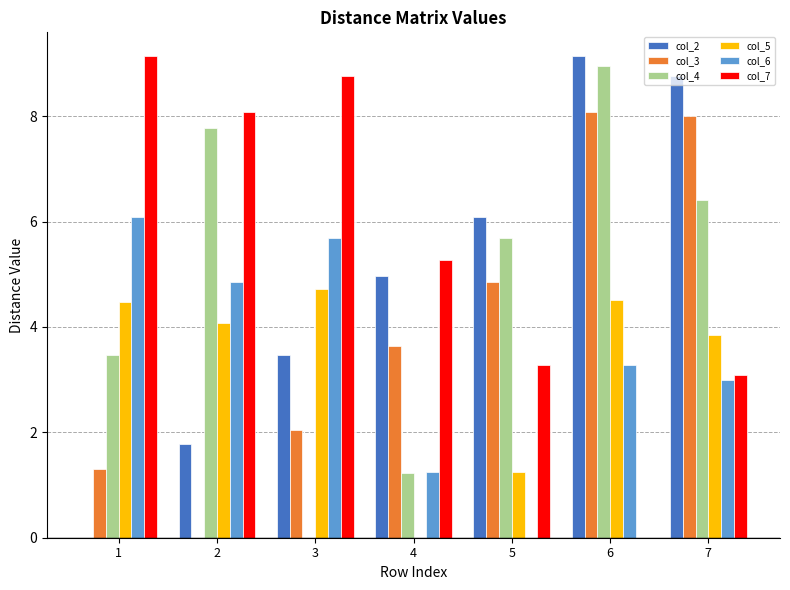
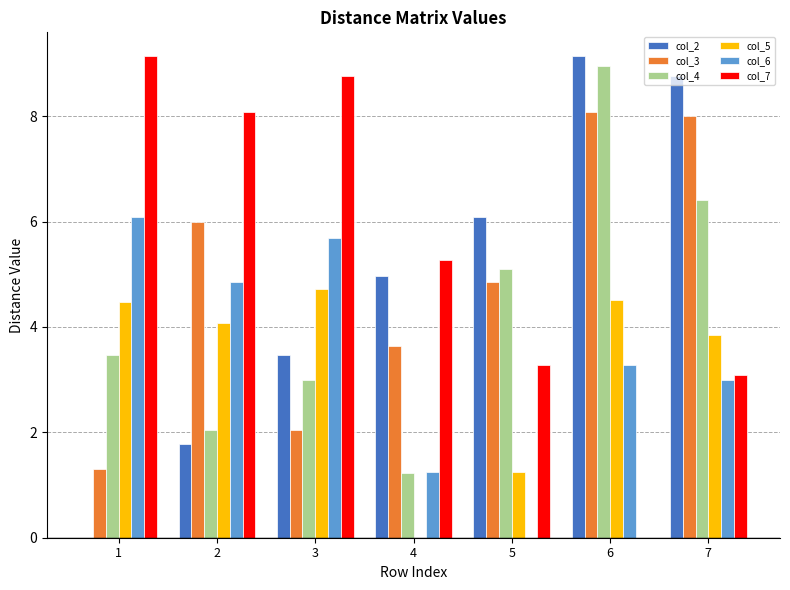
col_3, 2: 0 -> 6
col_4, 2: 7.8 -> 2.0
col_4, 3: 0 -> 3
col_4, 5: 5.7 -> 5.1
